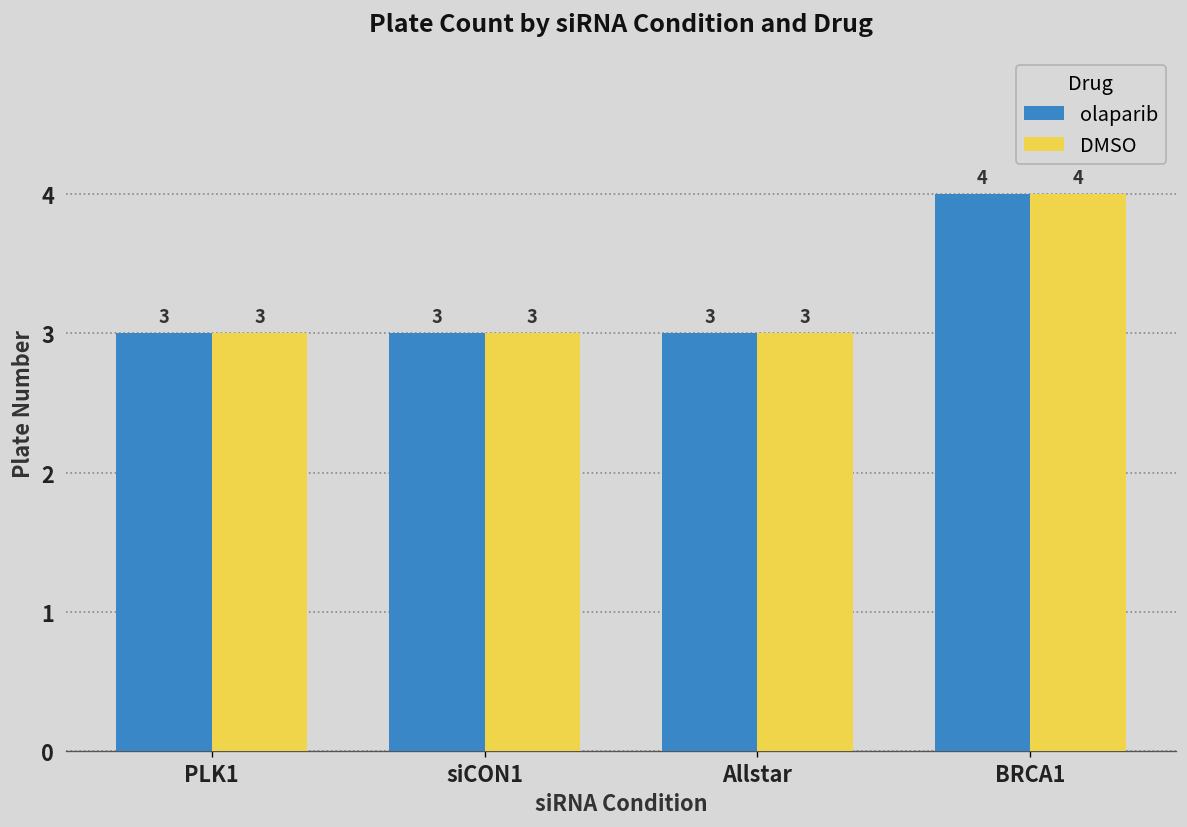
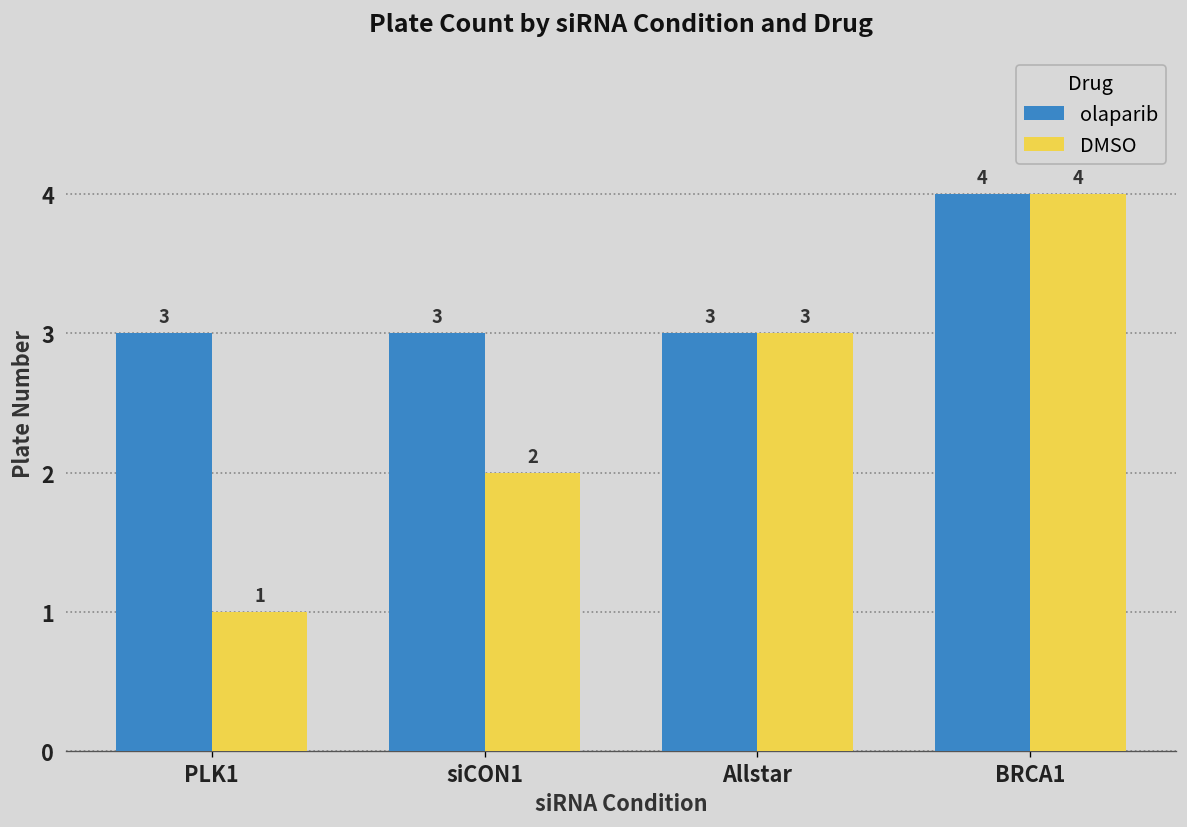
DMSO, PLK1: 3 -> 1
DMSO, siCON1: 3 -> 2
